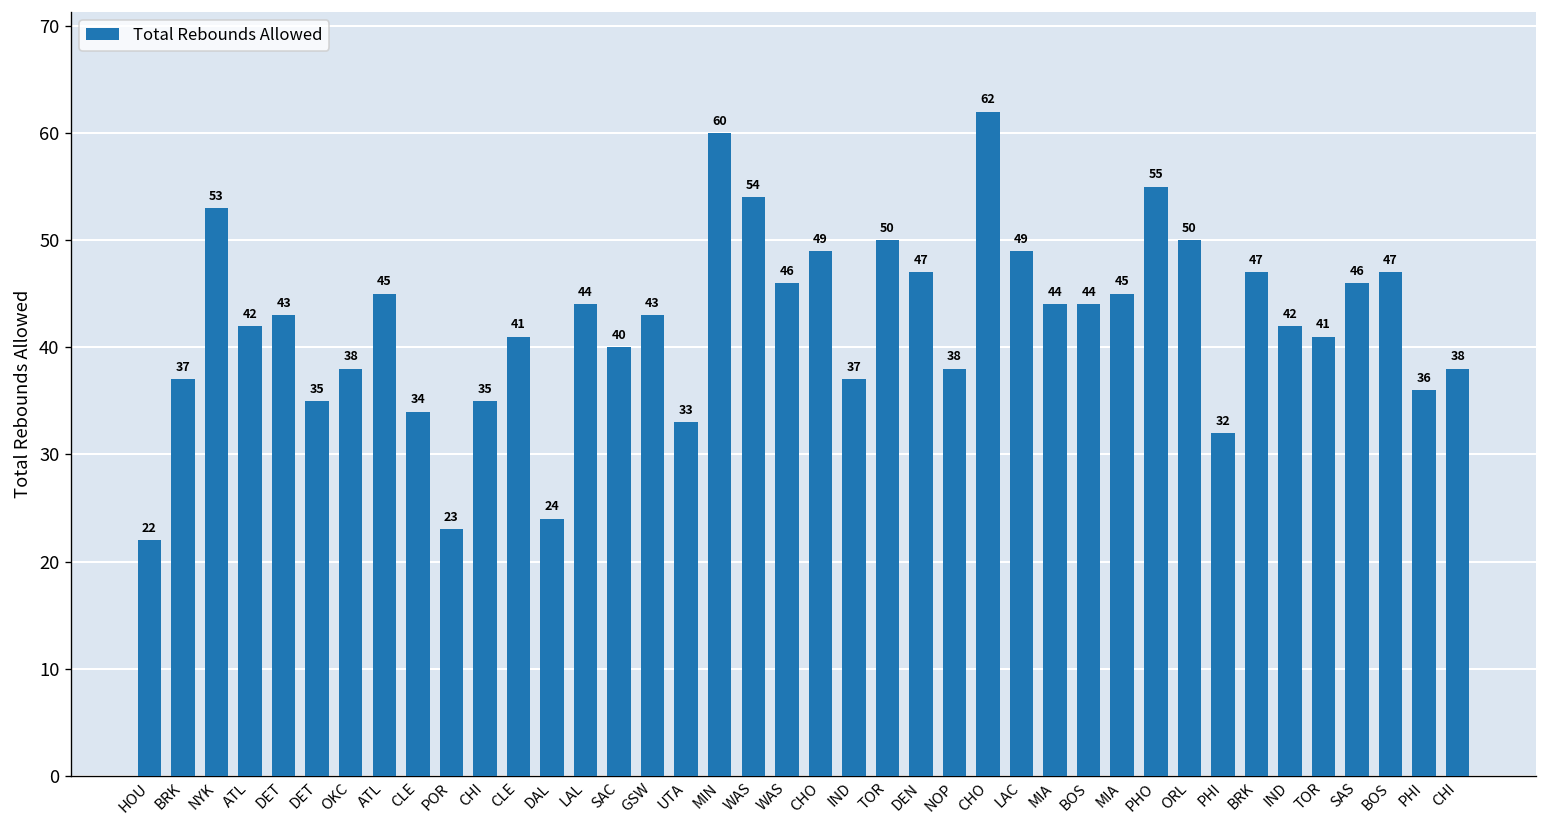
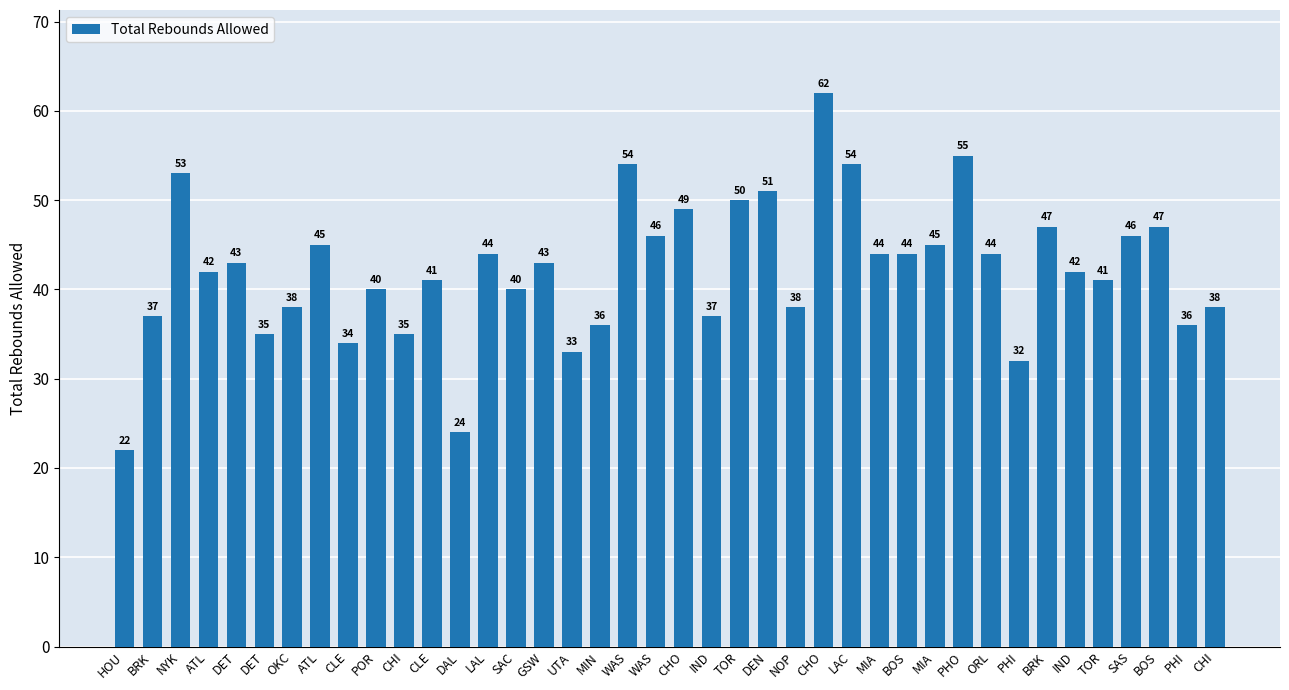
POR: 23 -> 40
MIN: 60 -> 36
DEN: 47 -> 51
LAC: 49 -> 54
ORL: 50 -> 44
